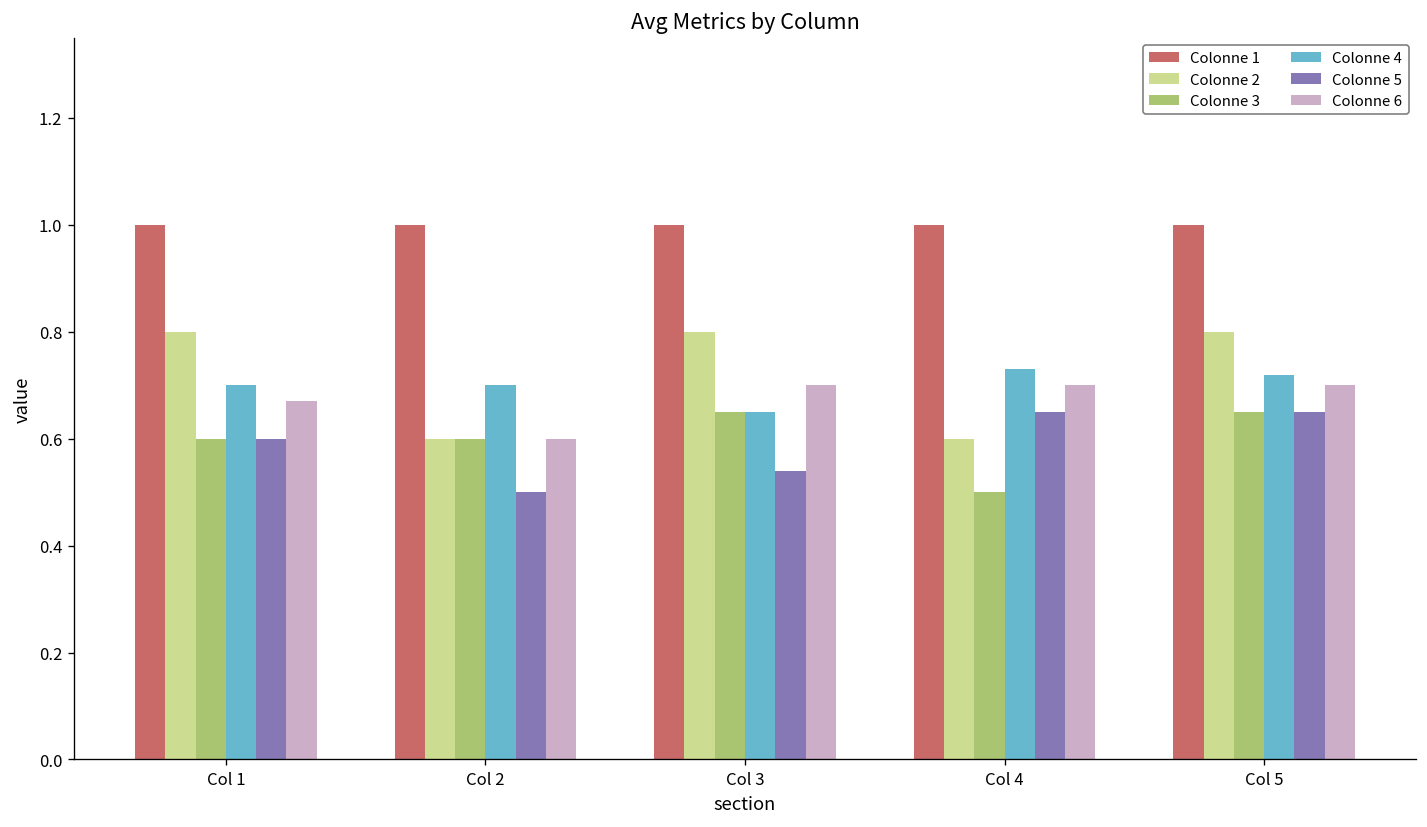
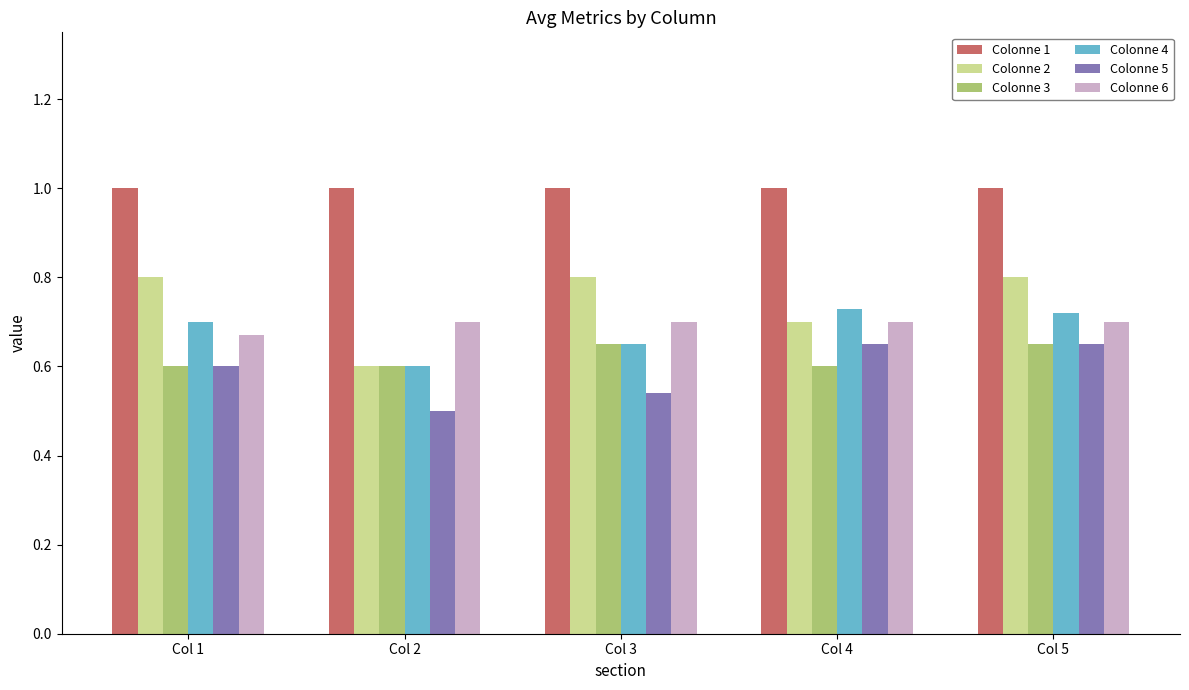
Colonne 4, Col 2: 0.7 -> 0.6
Colonne 6, Col 2: 0.6 -> 0.7
Colonne 2, Col 4: 0.6 -> 0.7
Colonne 3, Col 4: 0.5 -> 0.6
